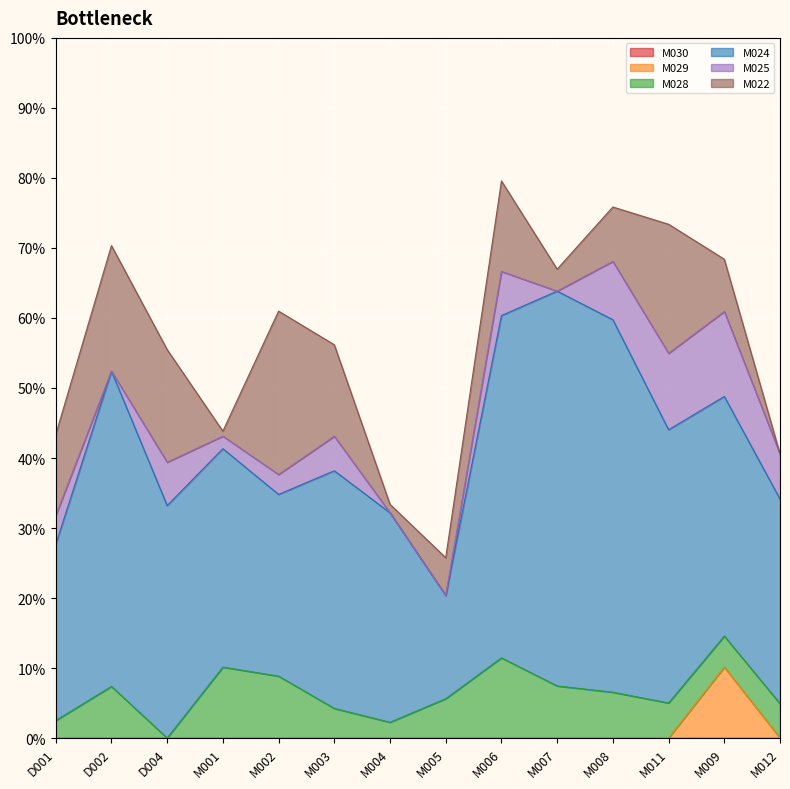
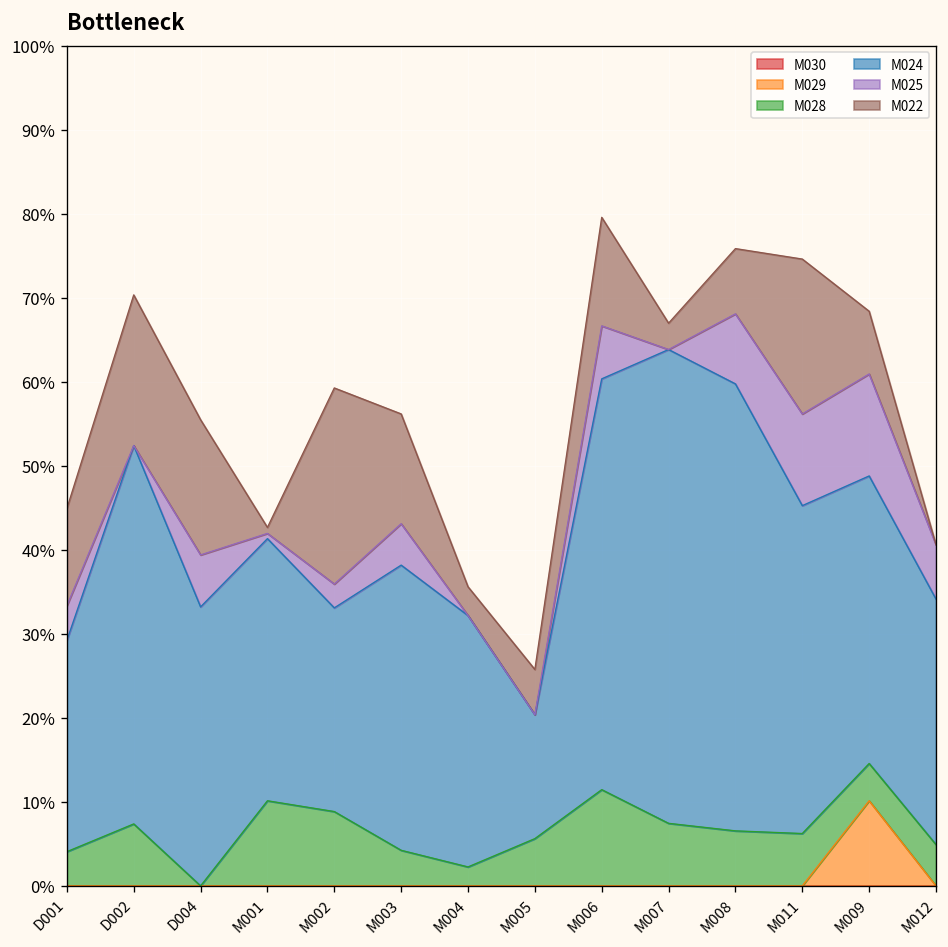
M028, D001: 3% -> 4%
M025, M001: 2% -> 1%
M024, M002: 26% -> 24%
M022, M004: 1% -> 3%
M028, M011: 5% -> 6%
